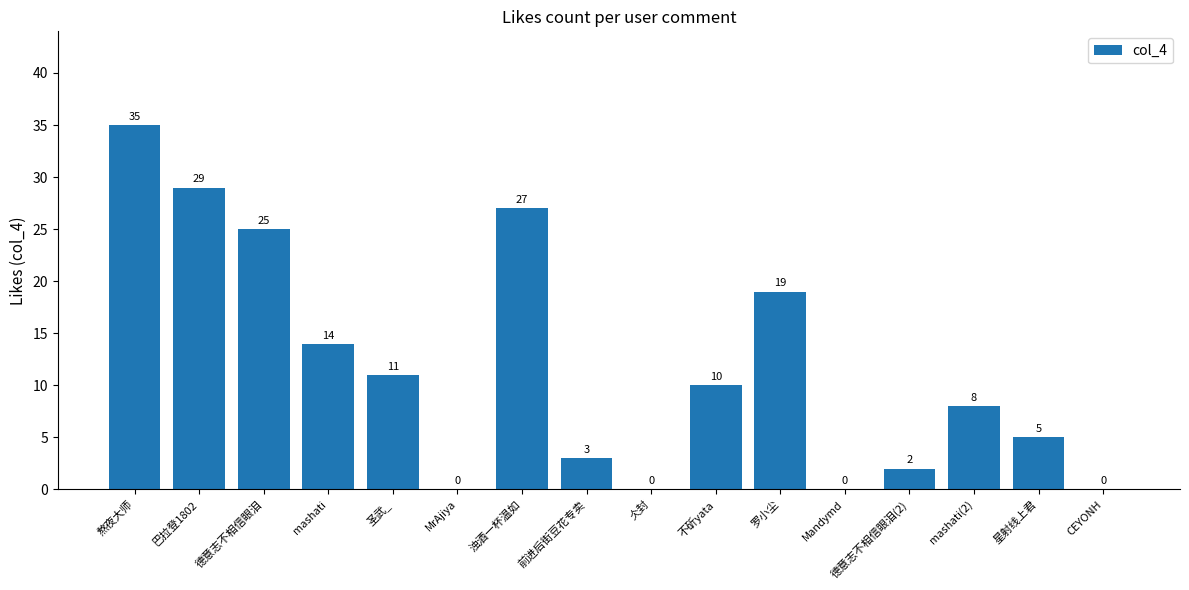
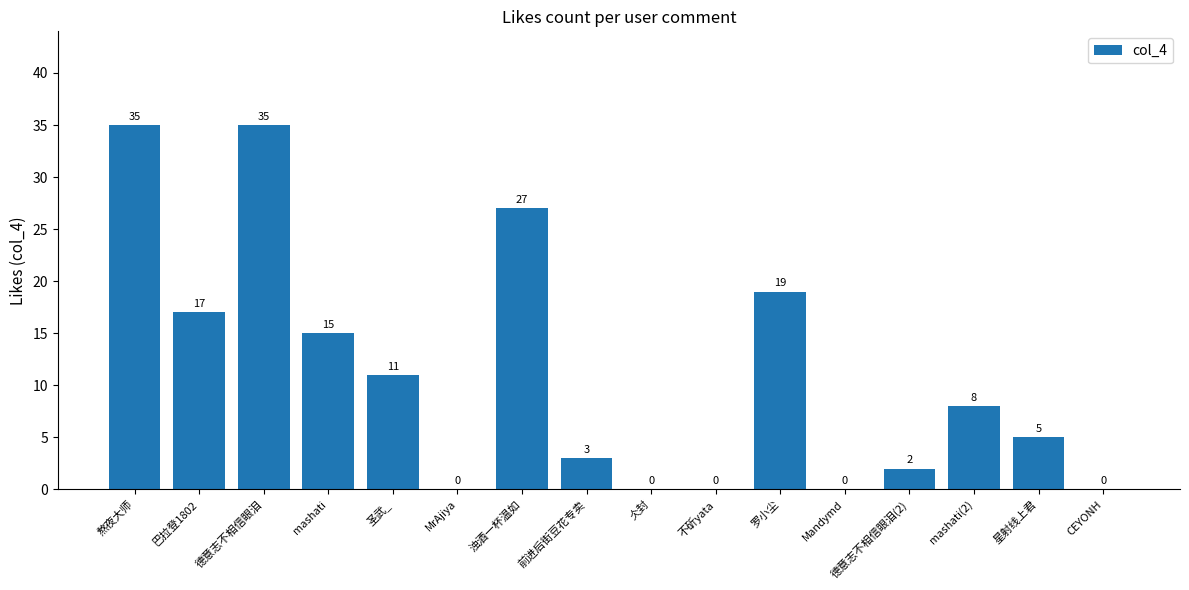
巴拉登1802: 29 -> 17
德意志不相信眼泪: 25 -> 35
mashati: 14 -> 15
不斫yata: 10 -> 0
